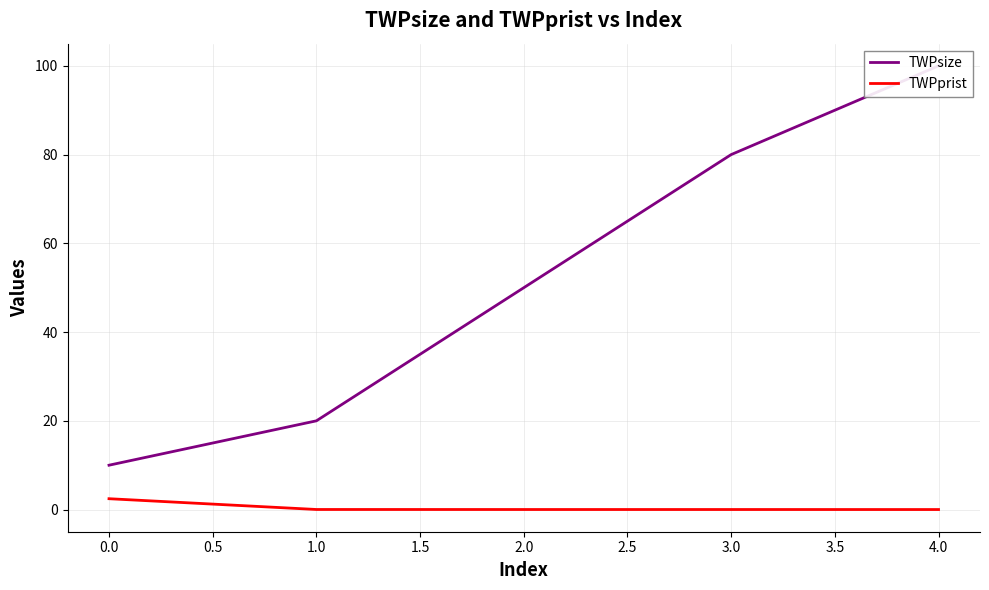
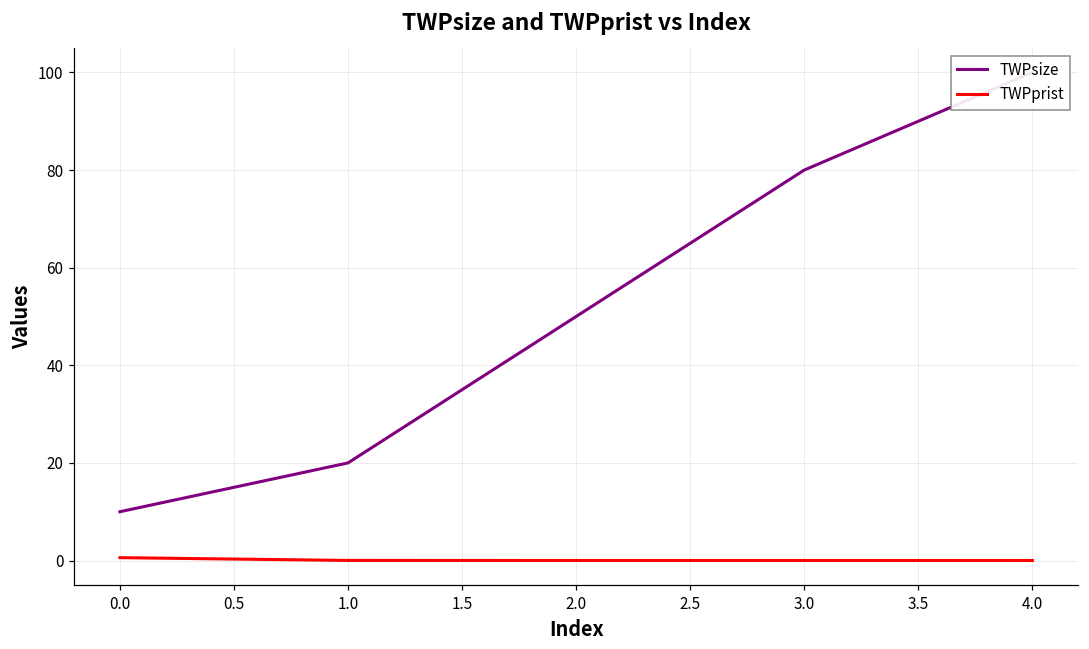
TWPprist, 0.0: 2 -> 1
